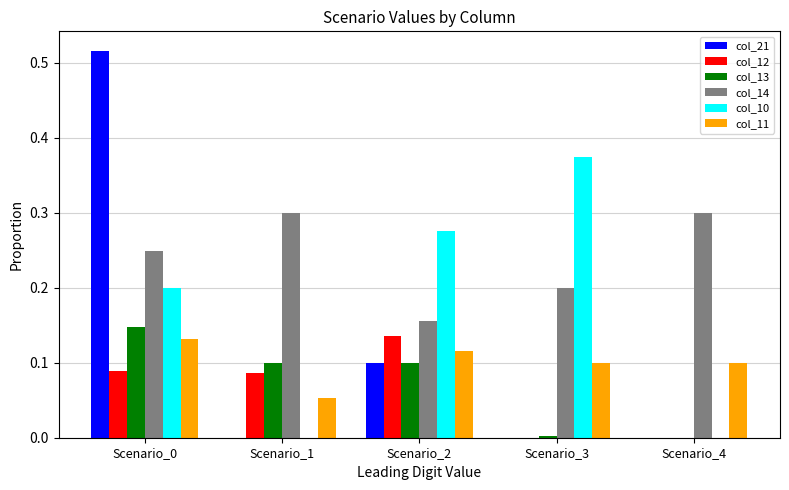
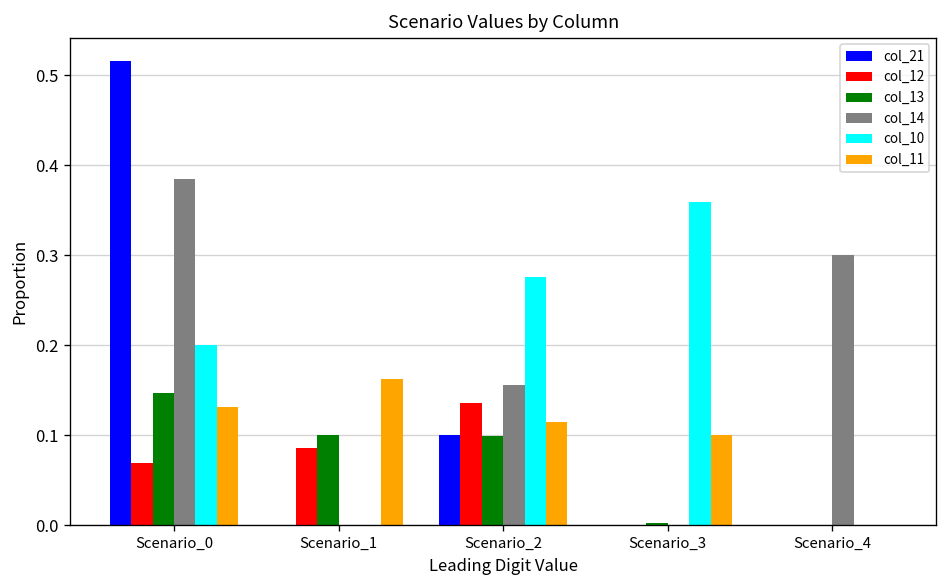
col_12, Scenario_0: 0.09 -> 0.07
col_14, Scenario_0: 0.25 -> 0.38
col_14, Scenario_1: 0.3 -> 0.0
col_11, Scenario_1: 0.05 -> 0.16
col_14, Scenario_3: 0.2 -> 0.0
col_10, Scenario_3: 0.37 -> 0.36
col_11, Scenario_4: 0.1 -> 0.0
